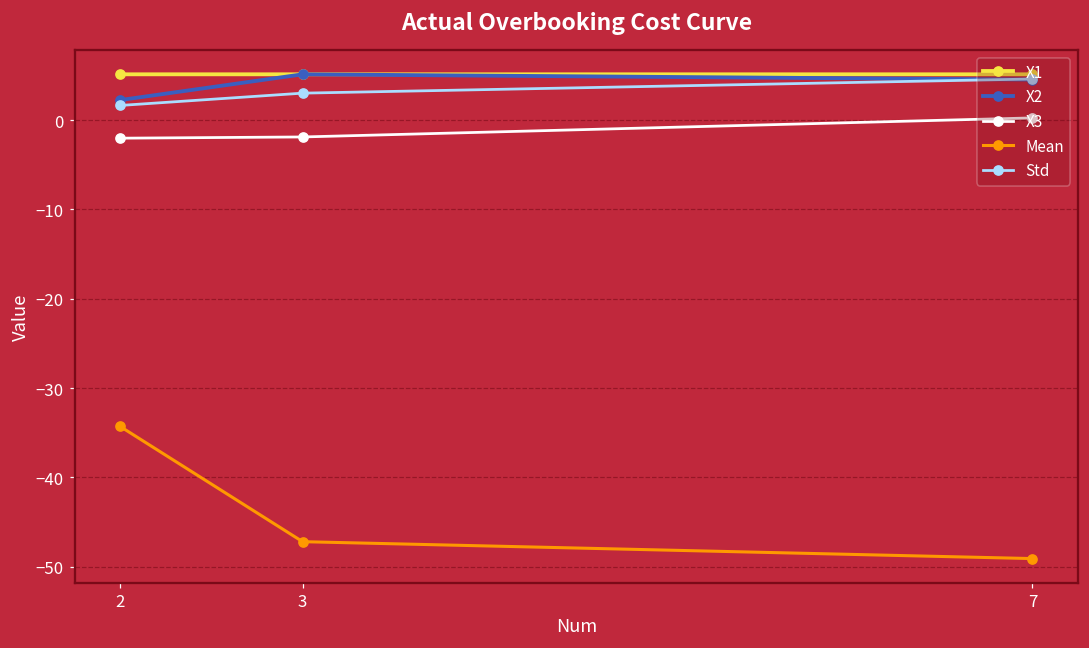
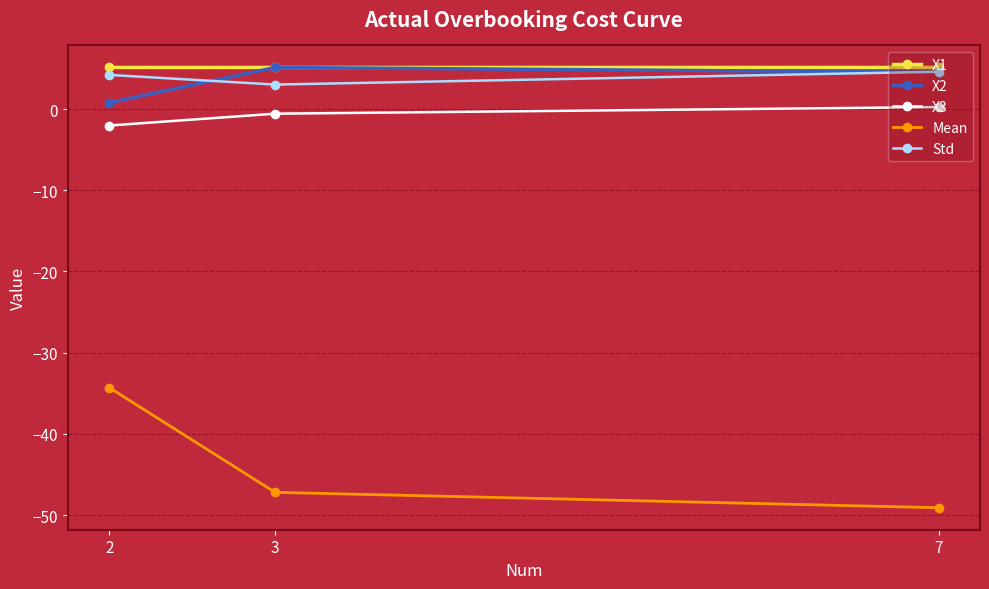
X2, 2: 2 -> 1
Std, 2: 2 -> 4
X3, 3: -2 -> -1
